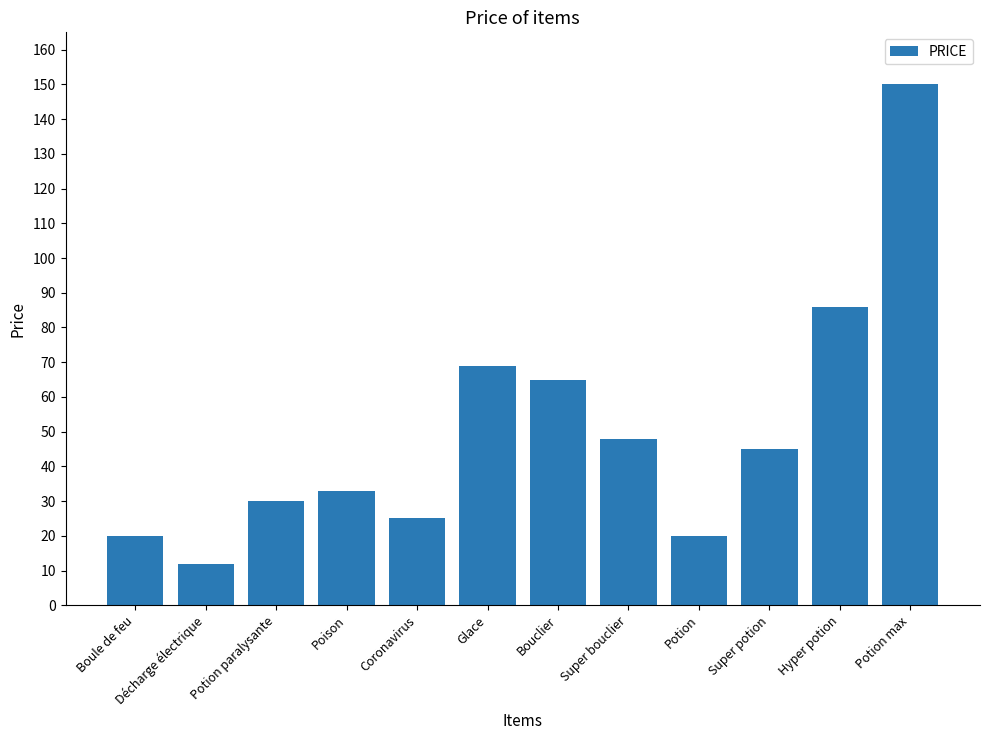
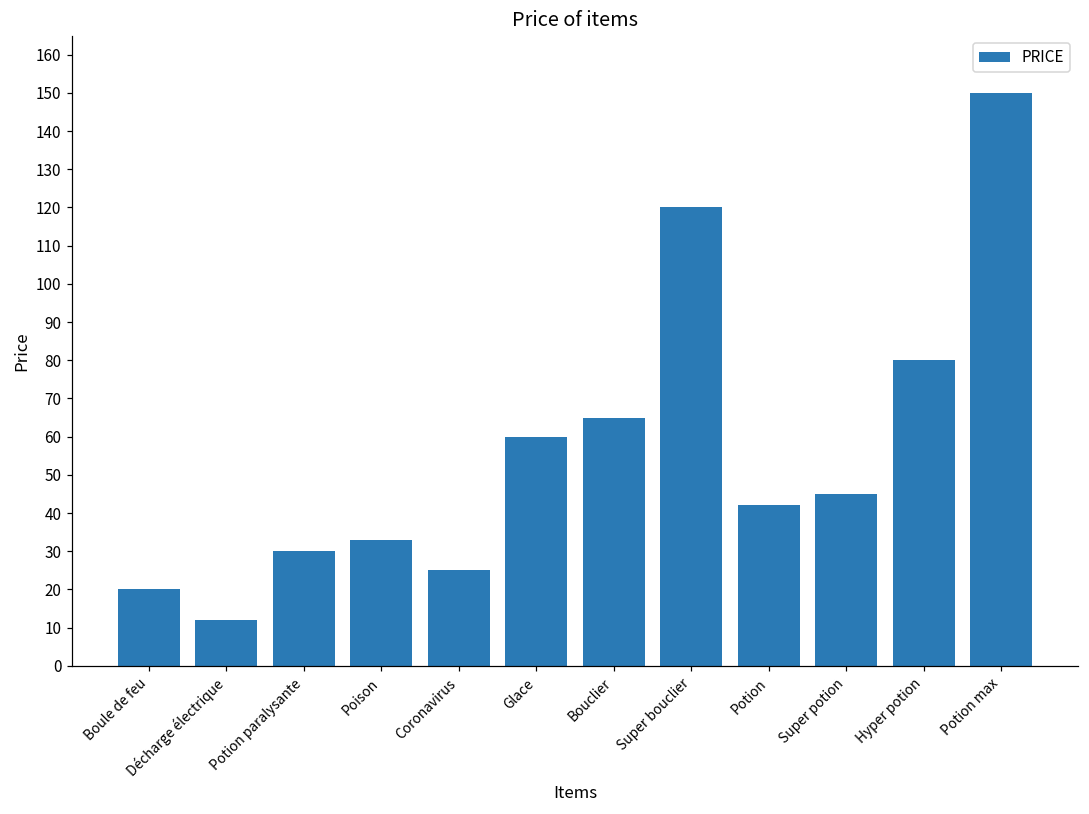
Glace: 69 -> 60
Super bouclier: 48 -> 120
Potion: 20 -> 42
Hyper potion: 86 -> 80
